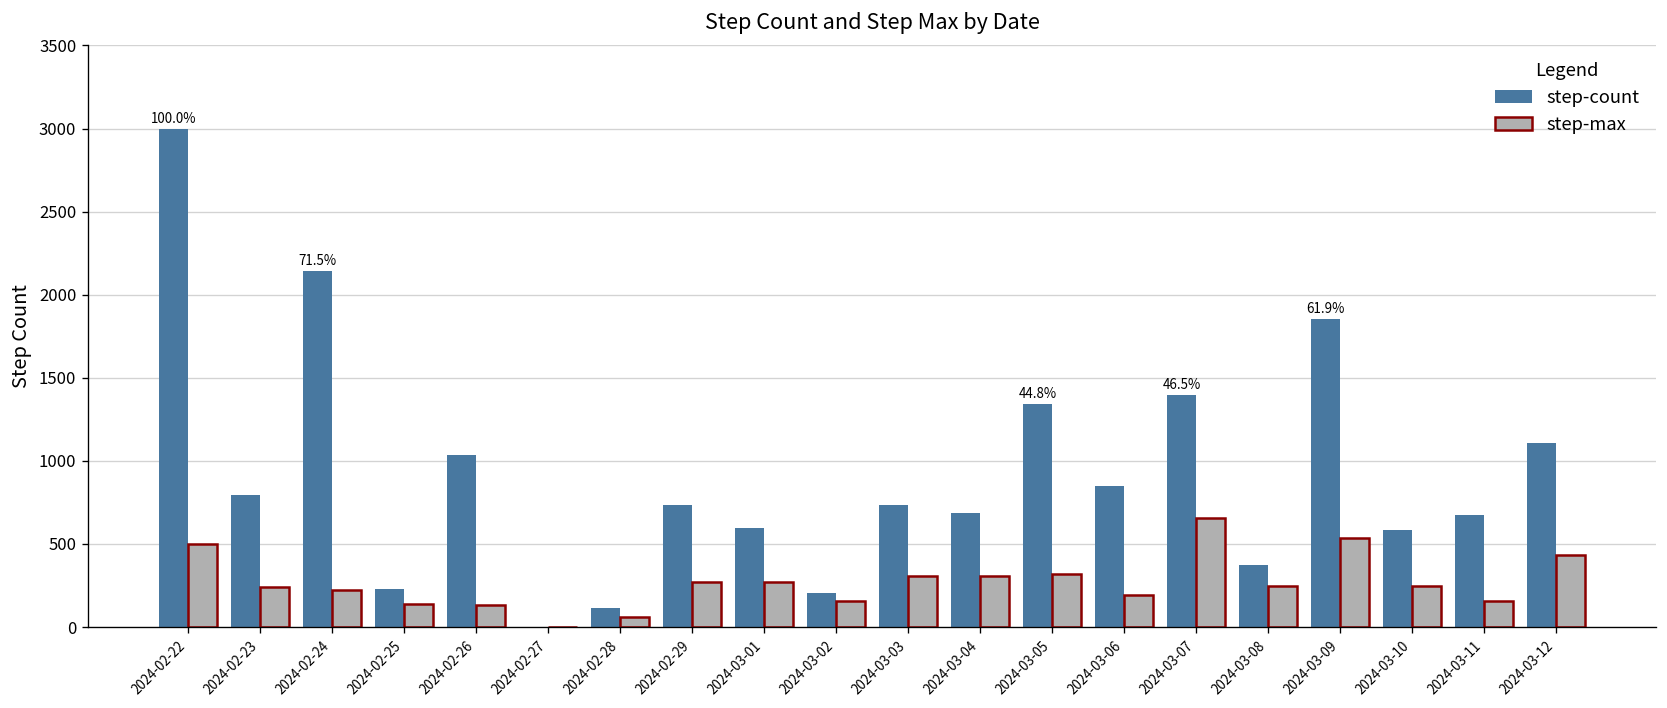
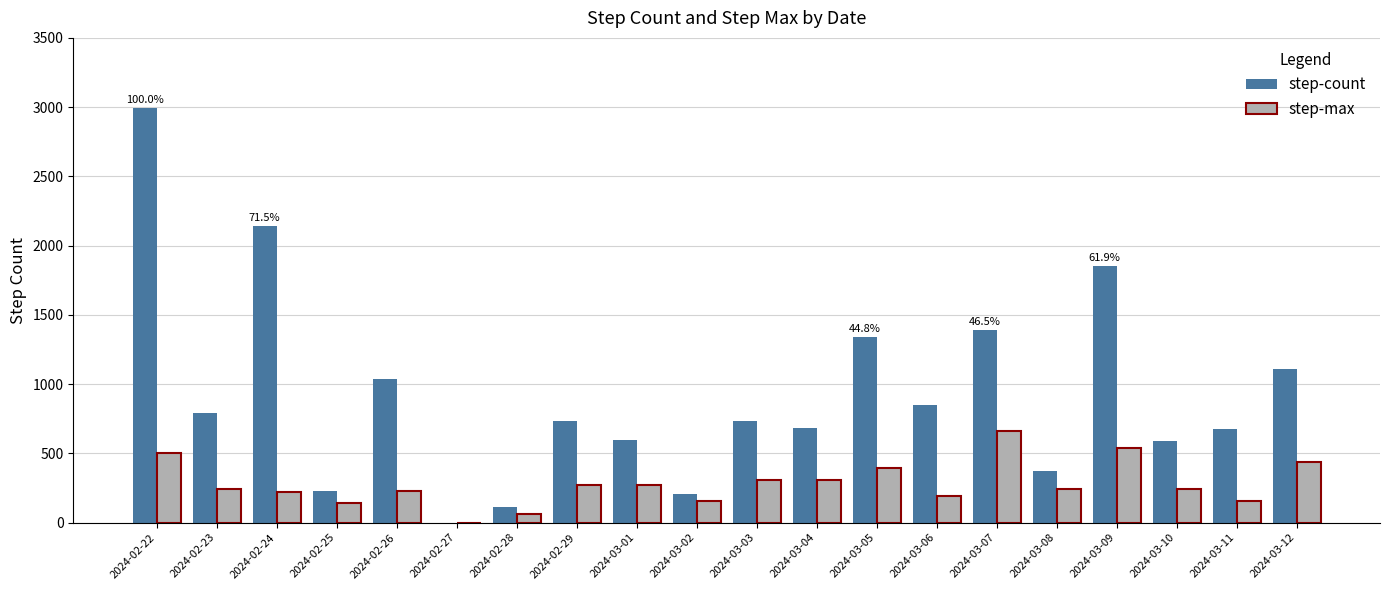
step-max, 2024-02-26: 130 -> 230
step-max, 2024-03-05: 320 -> 390
